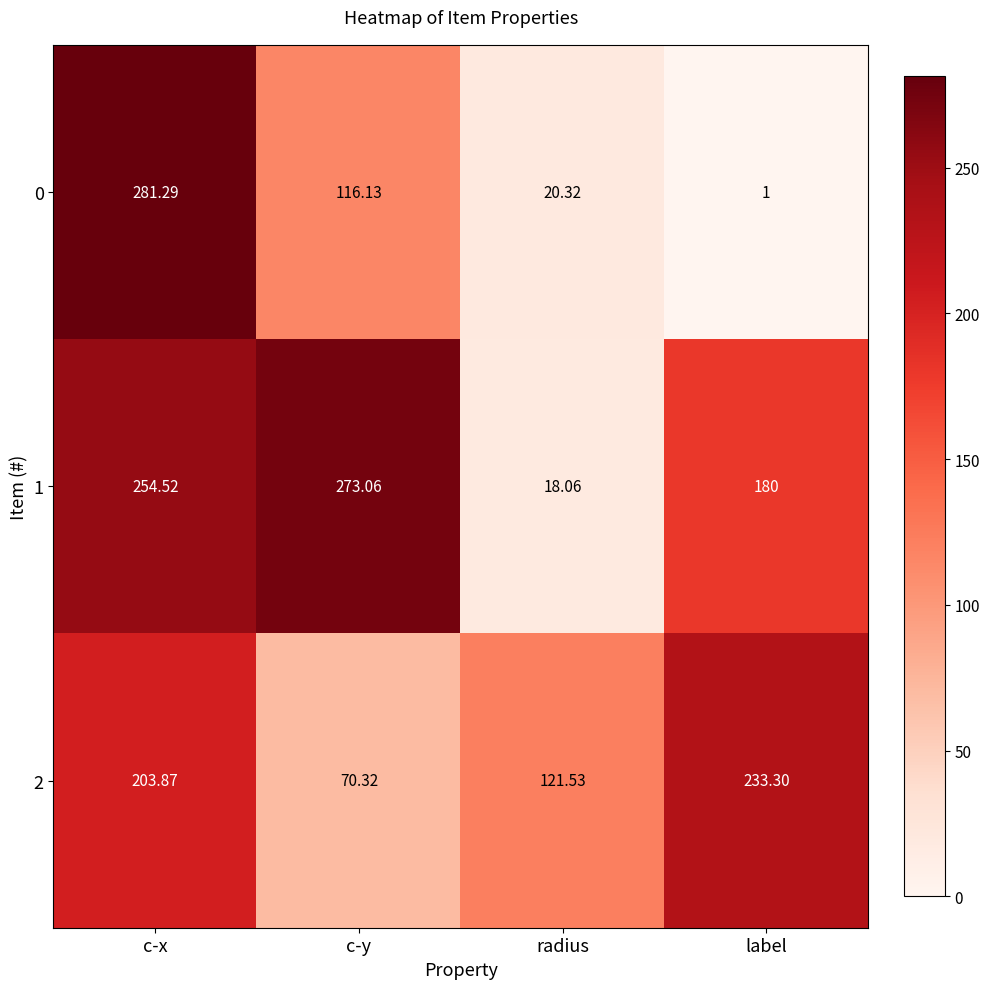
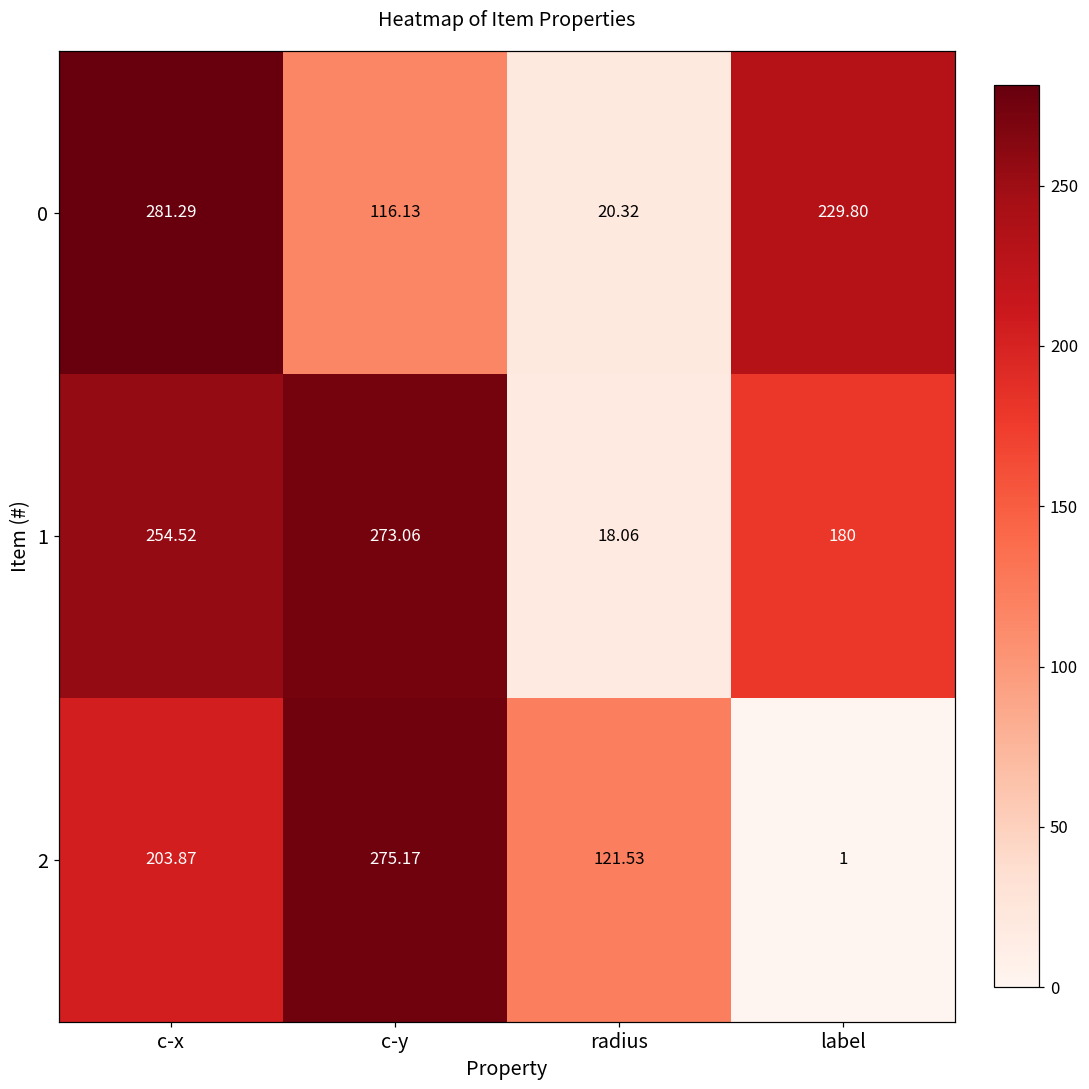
0, label: 1 -> 229.80
2, c-y: 70.32 -> 275.17
2, label: 233.30 -> 1
